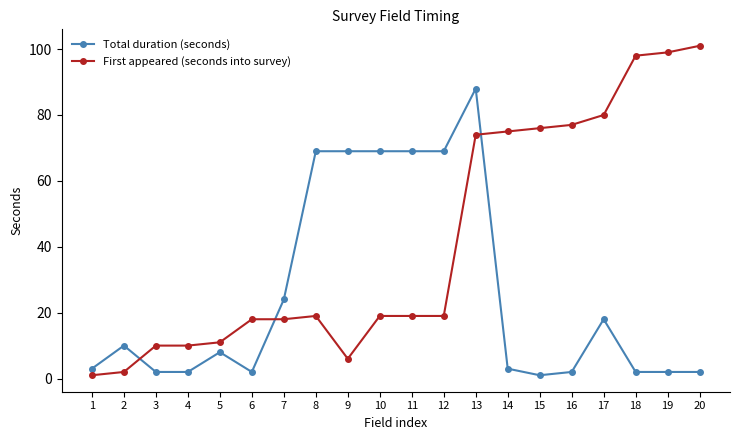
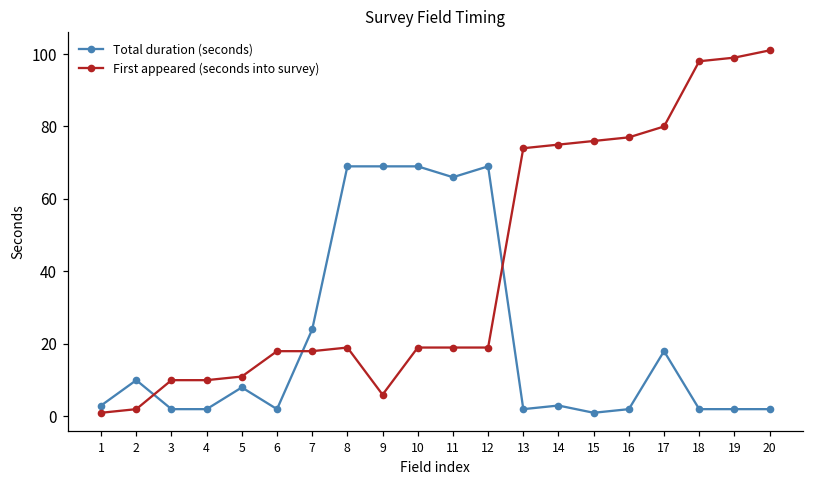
Total duration (seconds), 11: 69 -> 66
Total duration (seconds), 13: 88 -> 2
